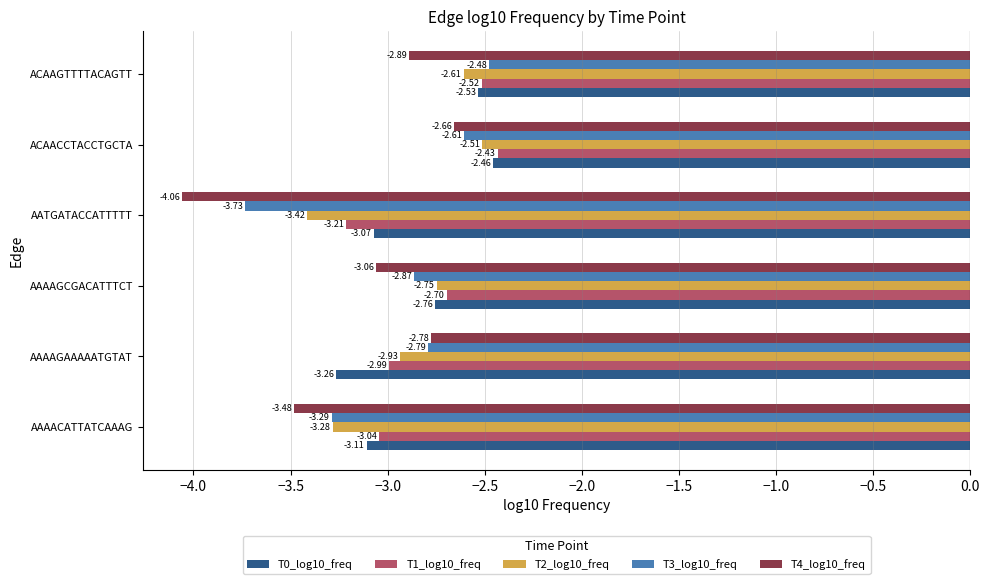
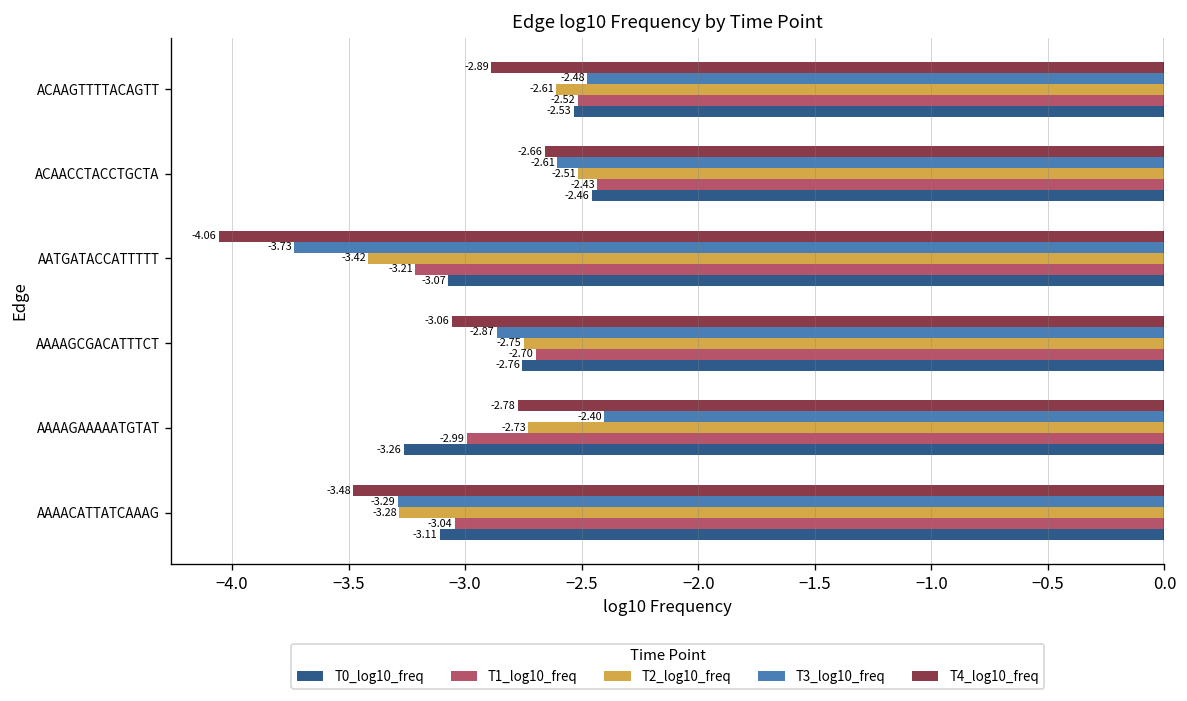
T3_log10_freq, AAAAGAAAAATGTAT: -2.79 -> -2.40
T2_log10_freq, AAAAGAAAAATGTAT: -2.93 -> -2.73
